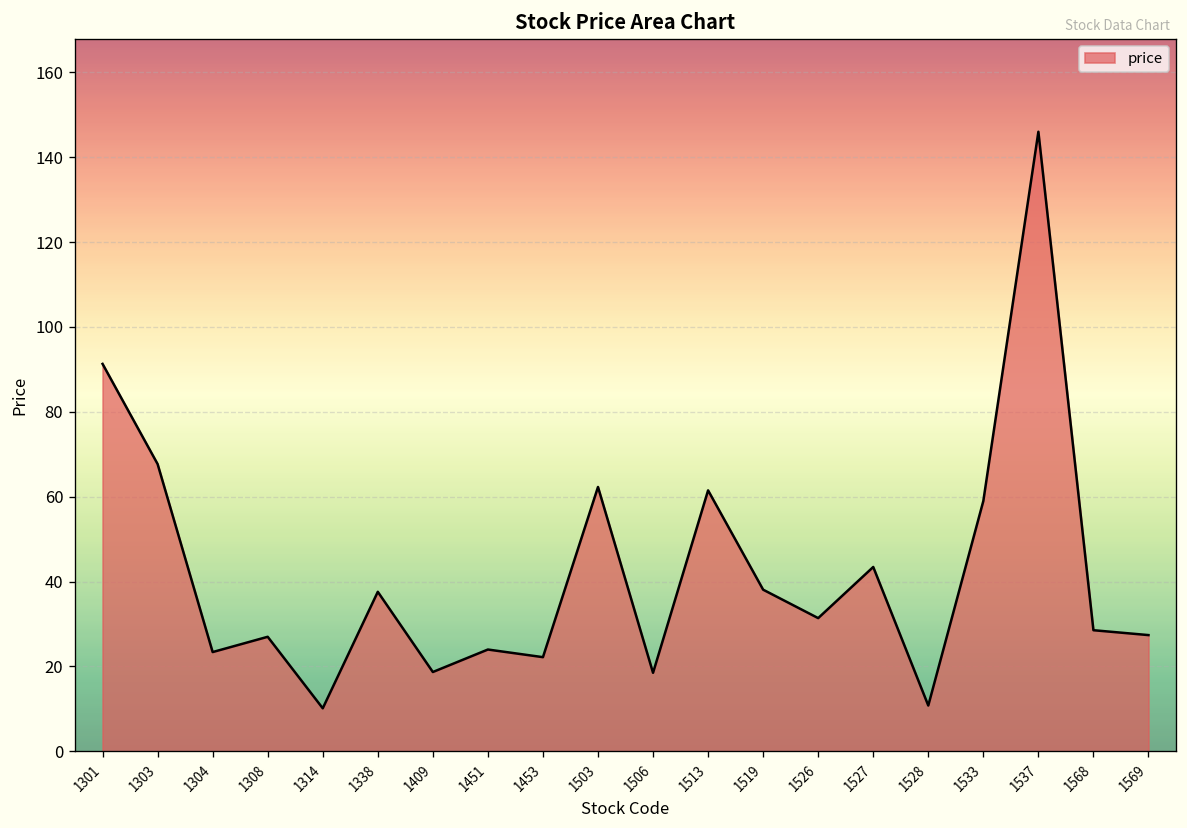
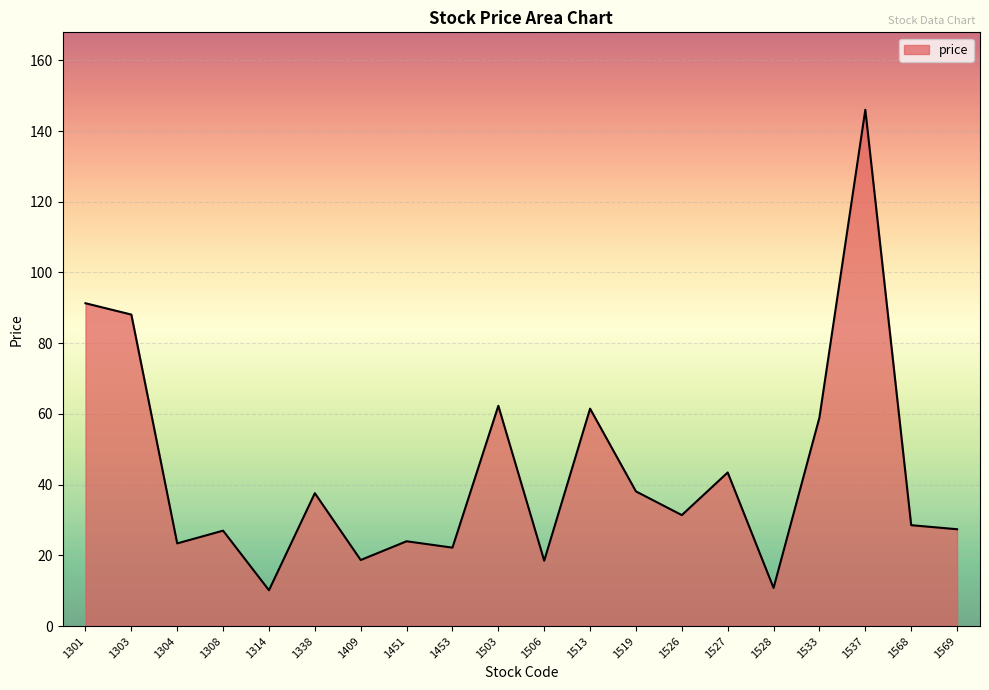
1303: 68 -> 88
